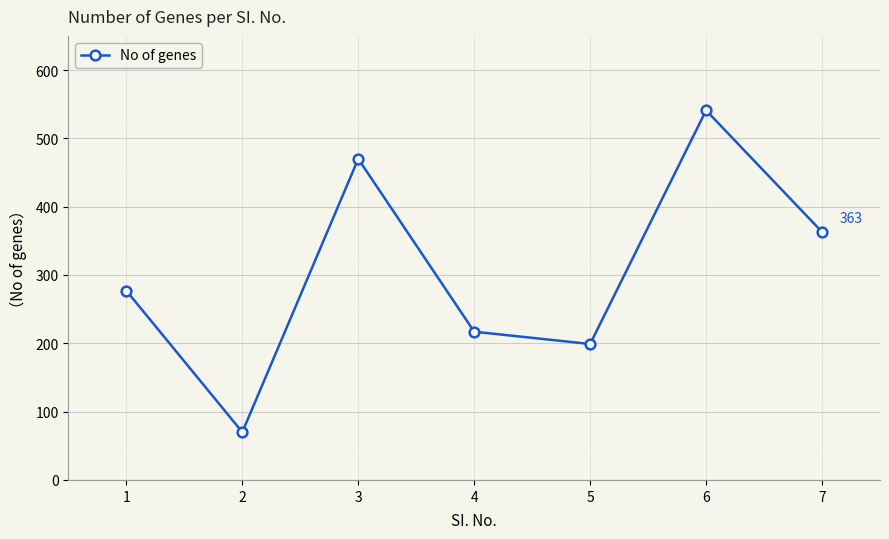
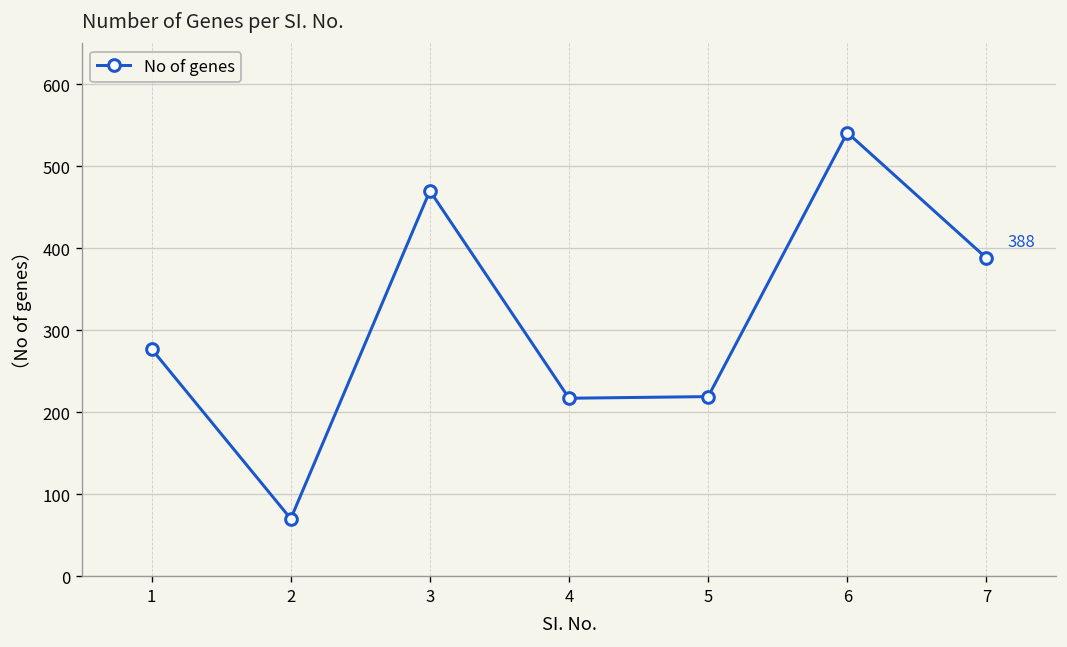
5: 200 -> 220
7: 363 -> 388
